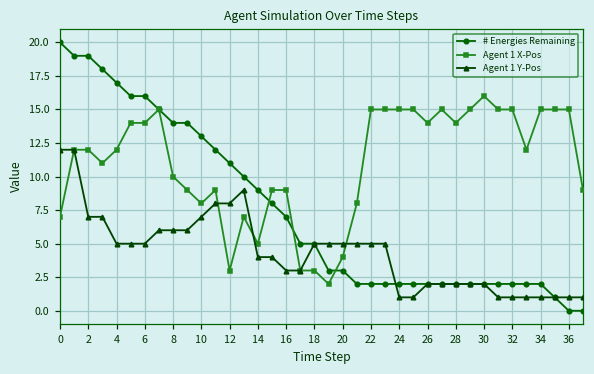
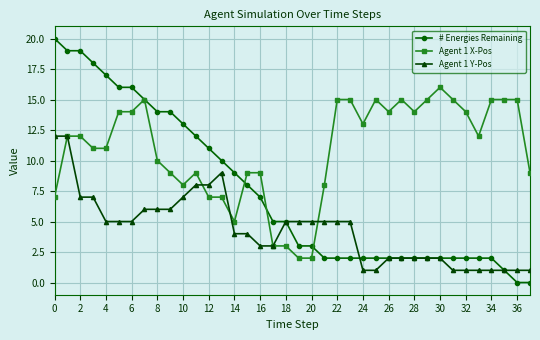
Agent 1 X-Pos, 4: 12 -> 11
Agent 1 X-Pos, 12: 3 -> 7
Agent 1 X-Pos, 20: 4 -> 2
Agent 1 X-Pos, 24: 15 -> 13
Agent 1 X-Pos, 32: 15 -> 14
